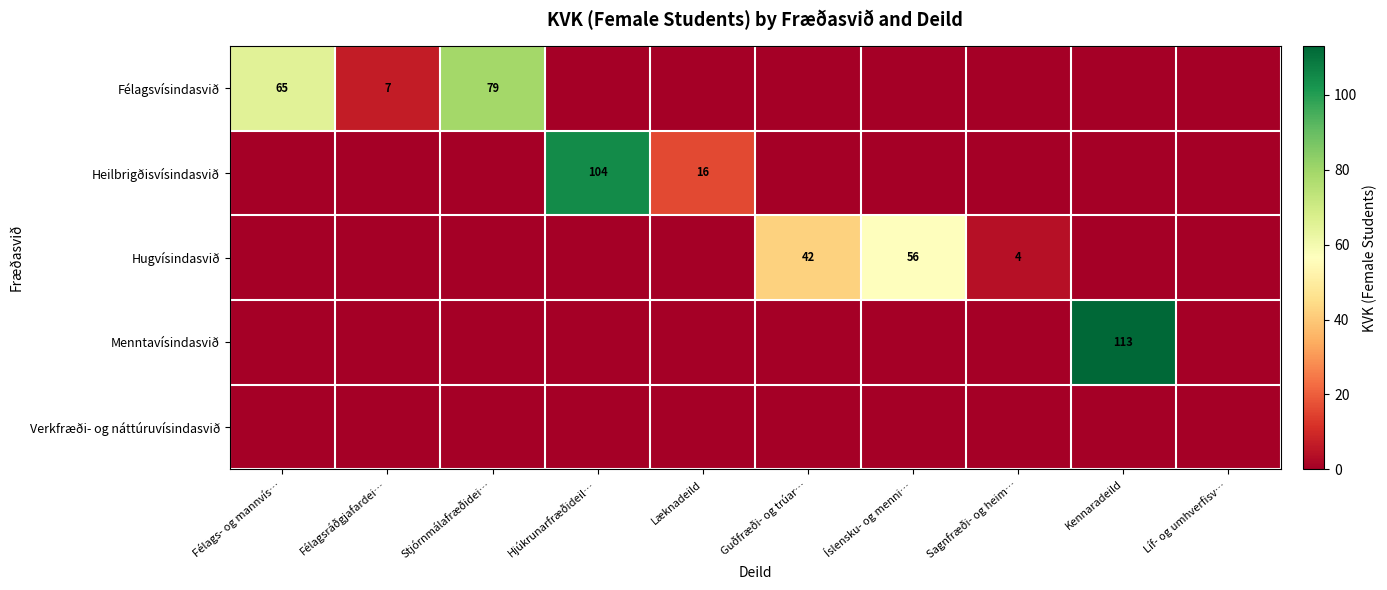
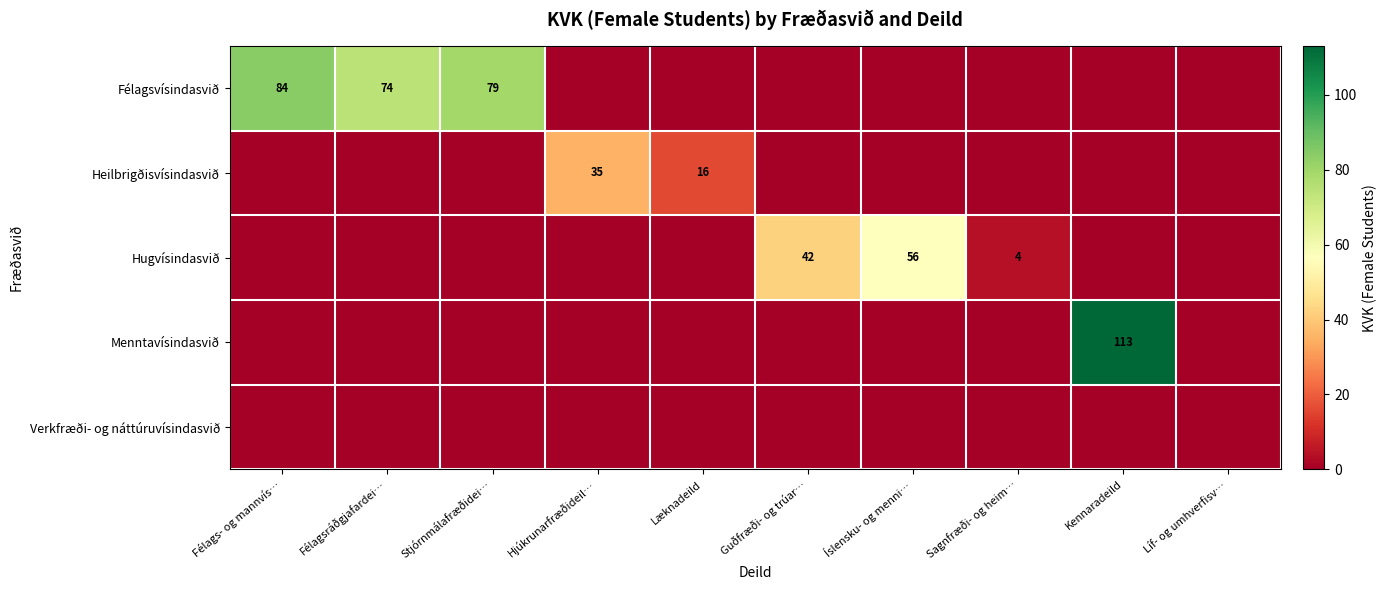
Félagsvísindasvið, Félags- og mannvís…: 65 -> 84
Félagsvísindasvið, Félagsráðgjafardei…: 7 -> 74
Heilbrigðisvísindasvið, Hjúkrunarfræðideil…: 104 -> 35
